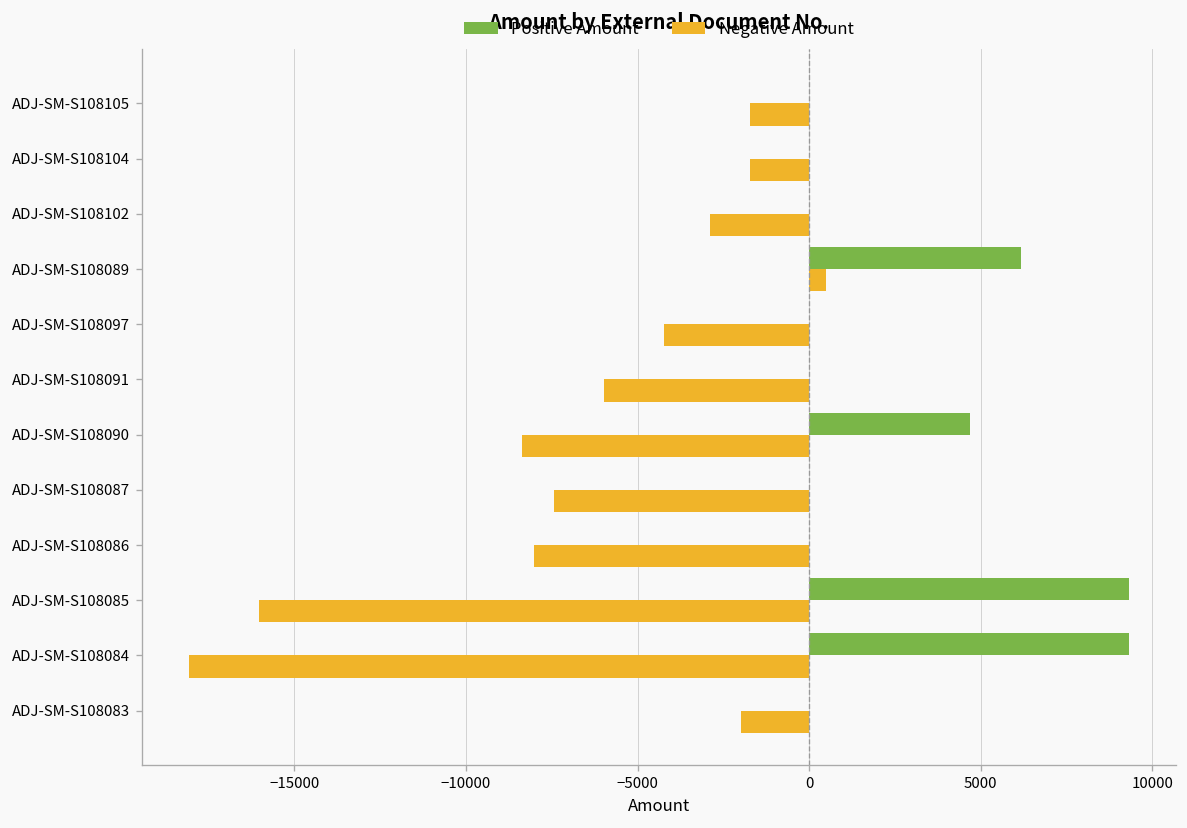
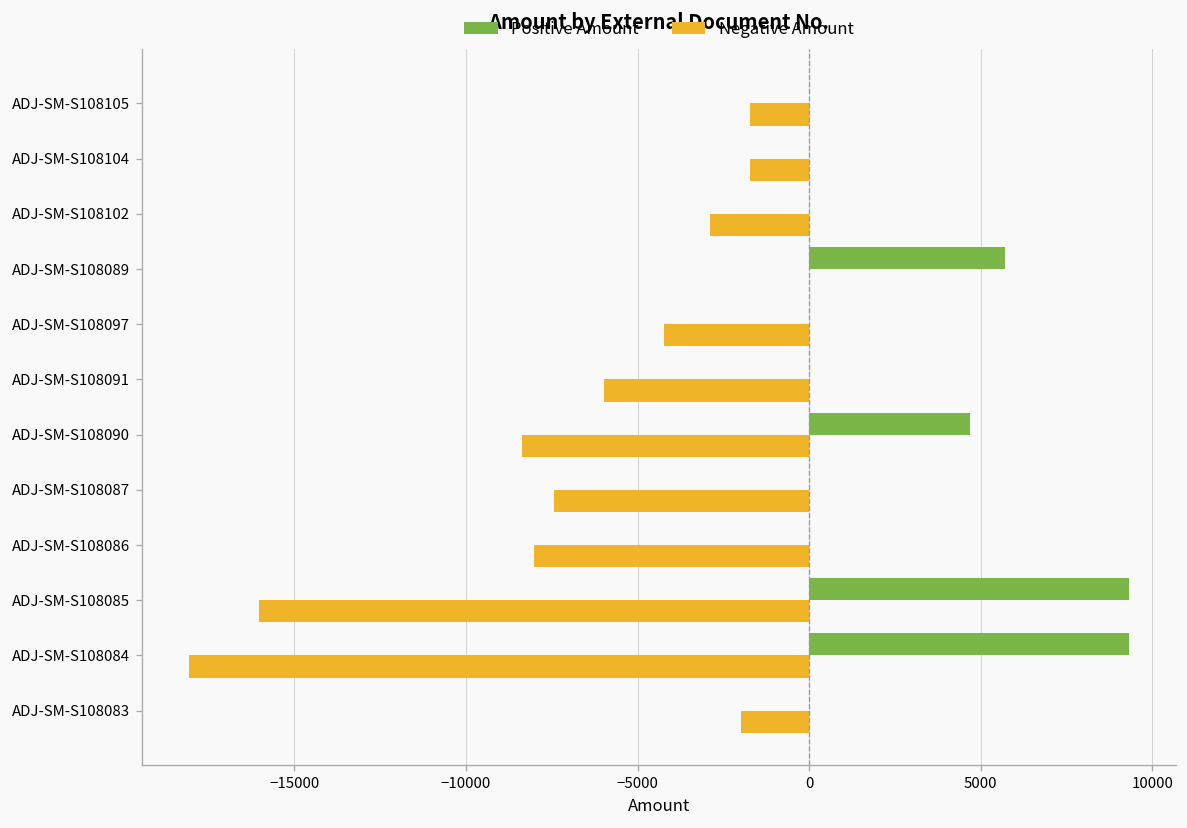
Positive Amount, ADJ-SM-S108089: 6200 -> 5700
Negative Amount, ADJ-SM-S108089: 500 -> 0
